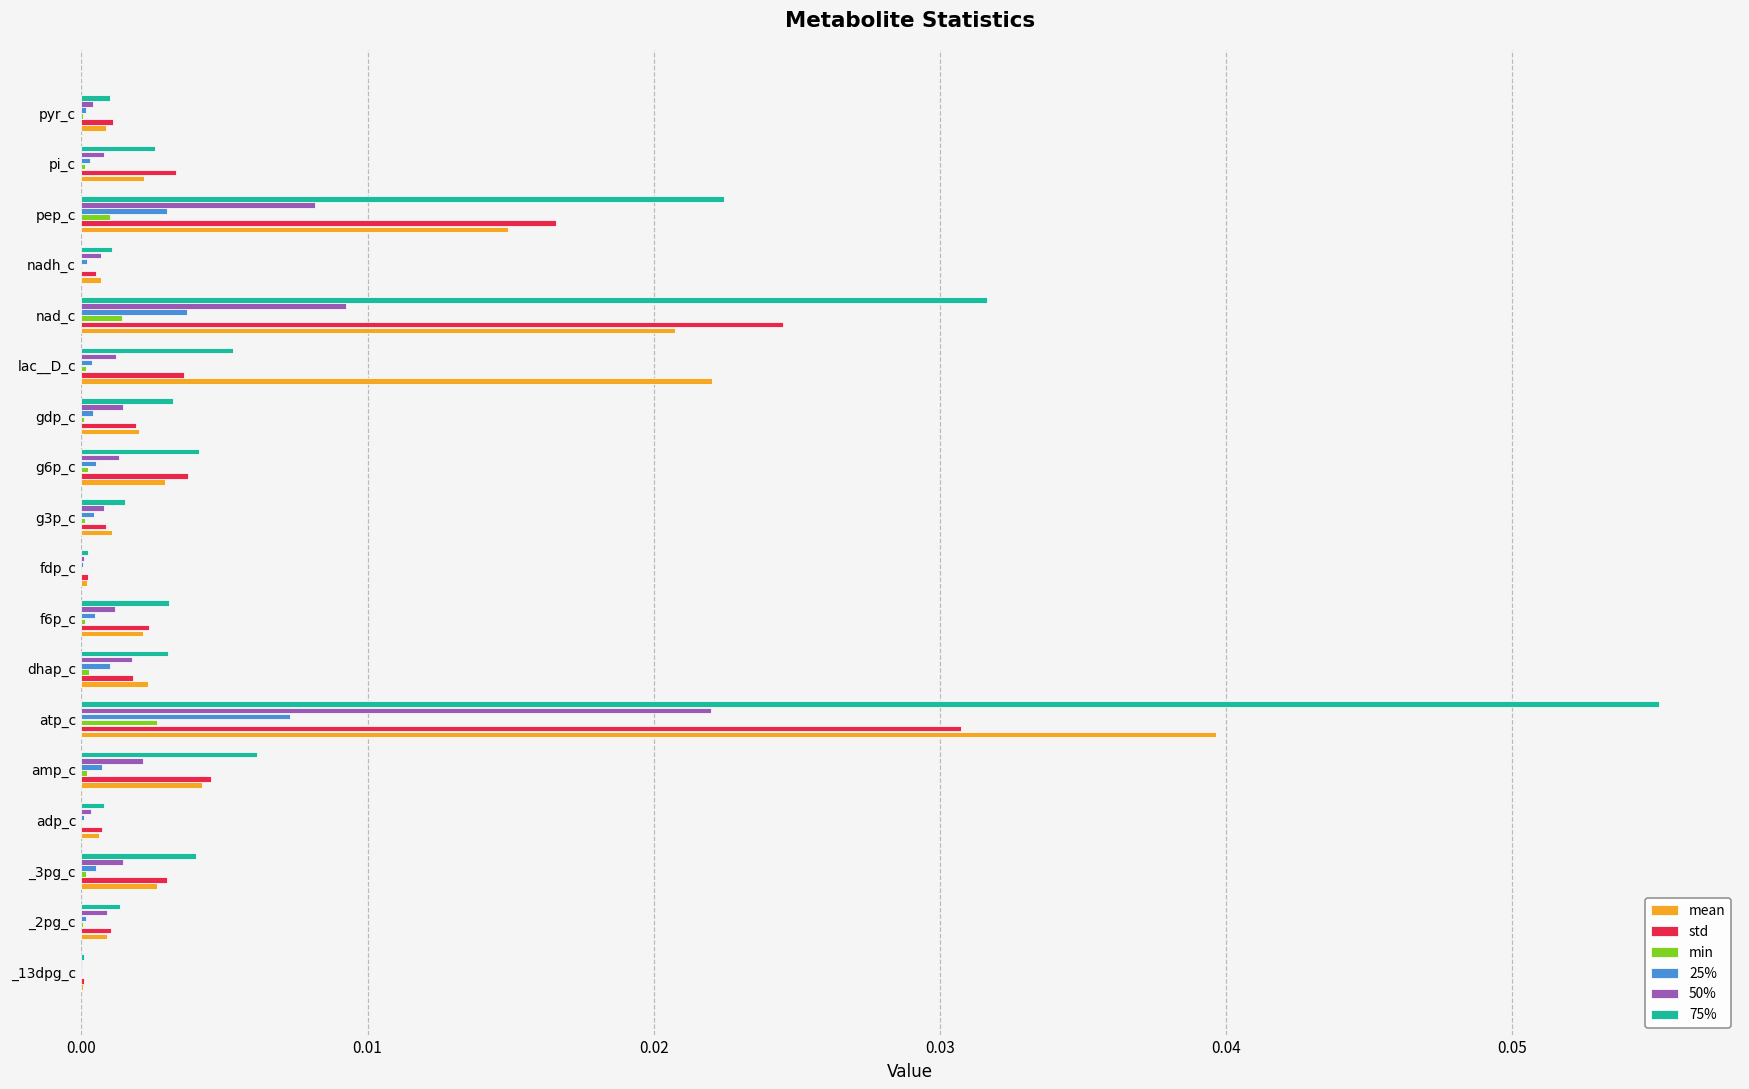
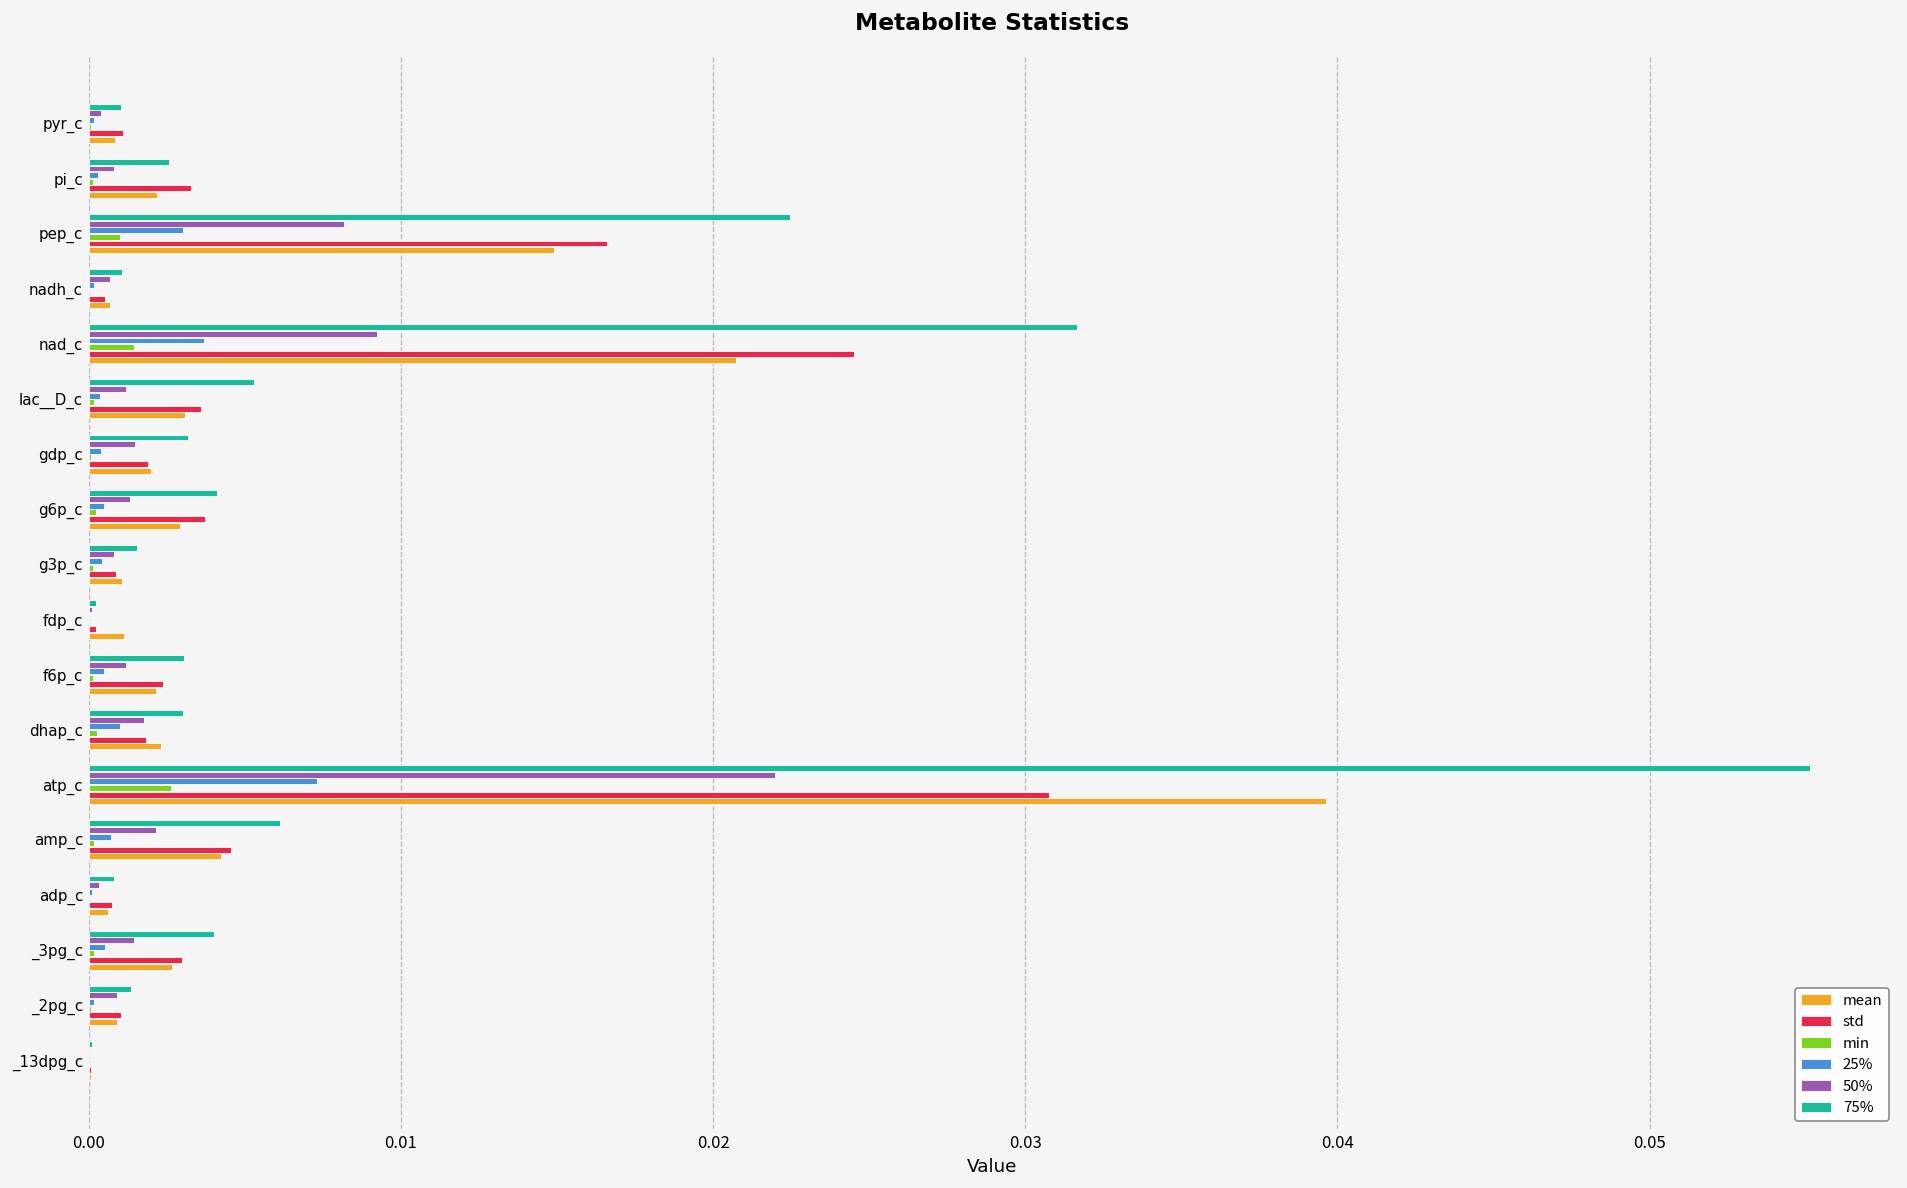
mean, lac__D_c: 0.0220 -> 0.0031
mean, fdp_c: 0.0002 -> 0.0011
